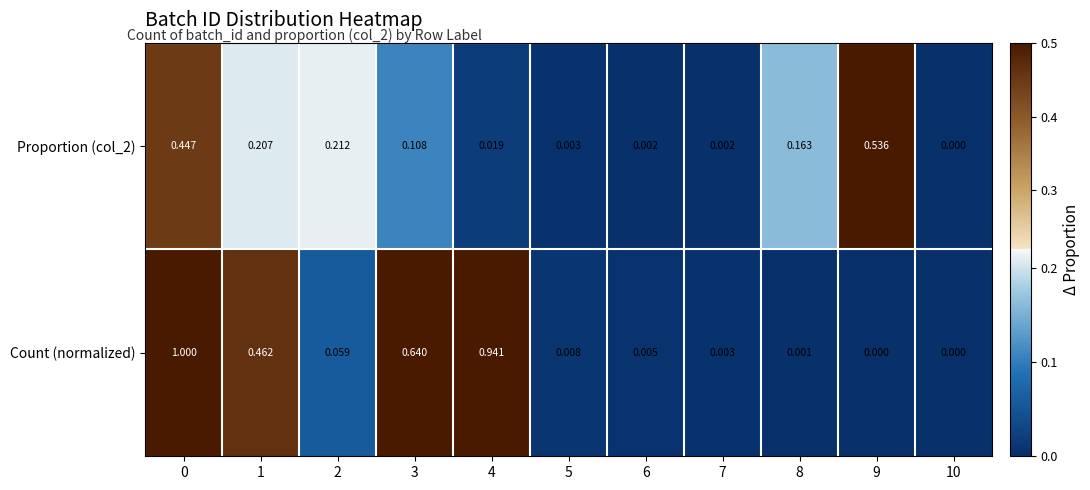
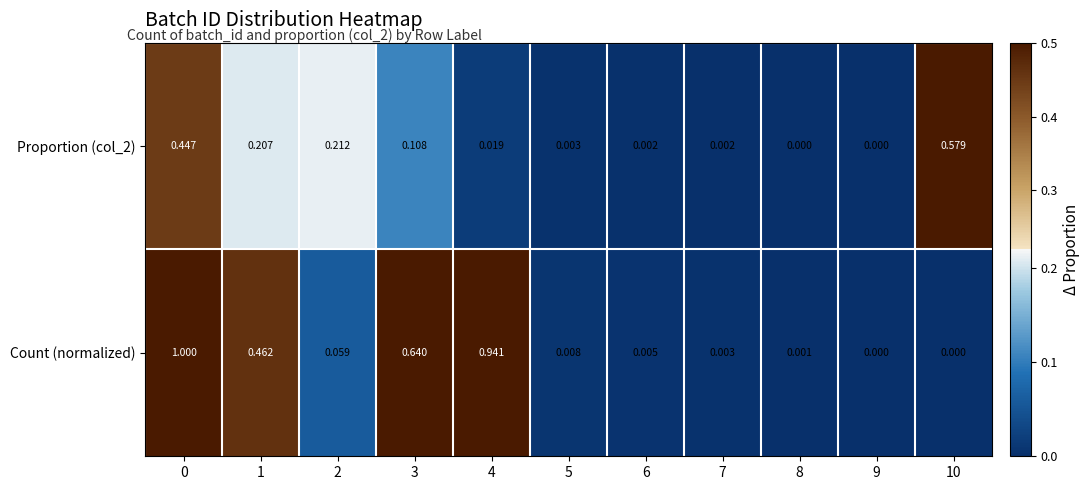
Proportion (col_2), 8: 0.163 -> 0.000
Proportion (col_2), 9: 0.536 -> 0.000
Proportion (col_2), 10: 0.000 -> 0.579
